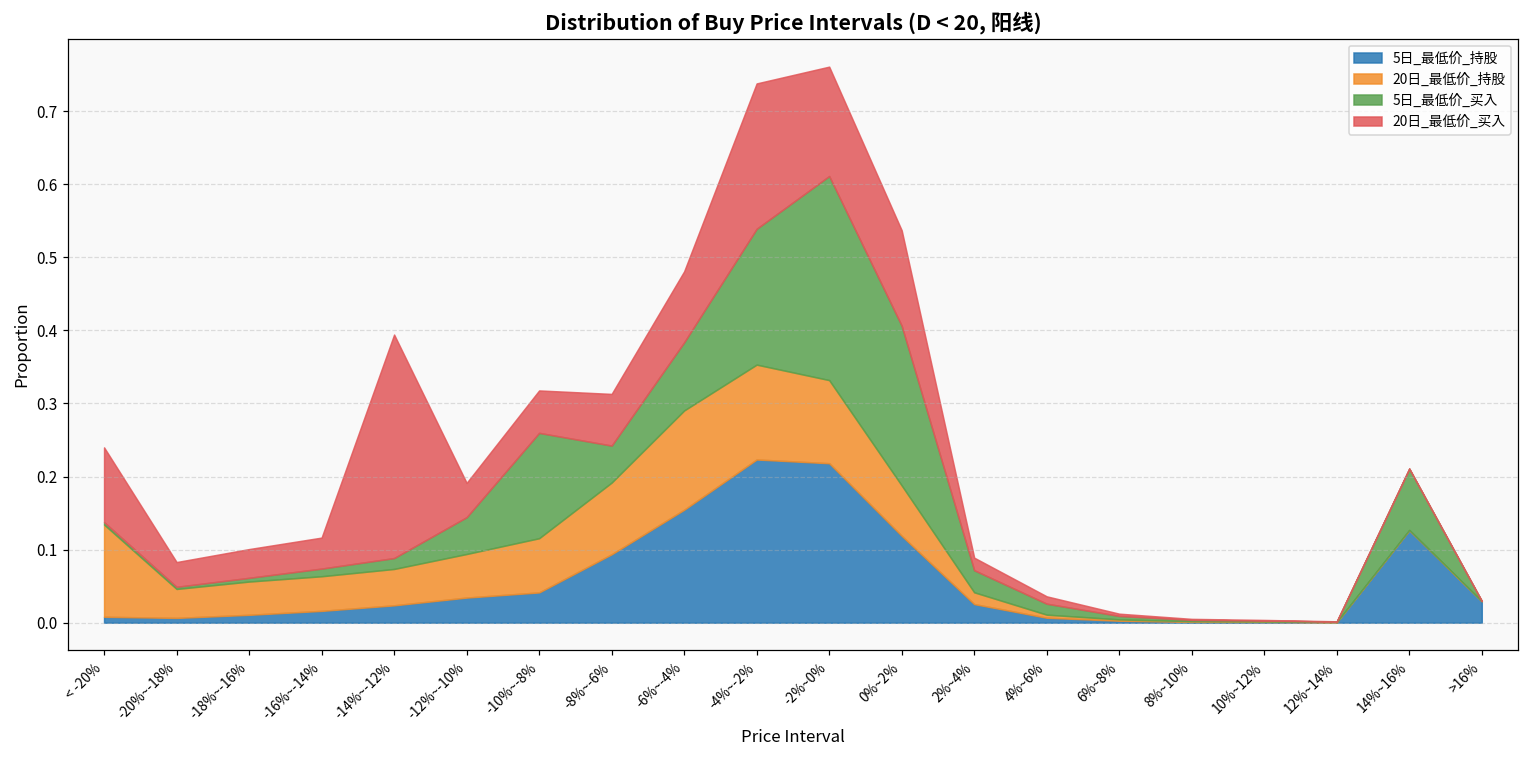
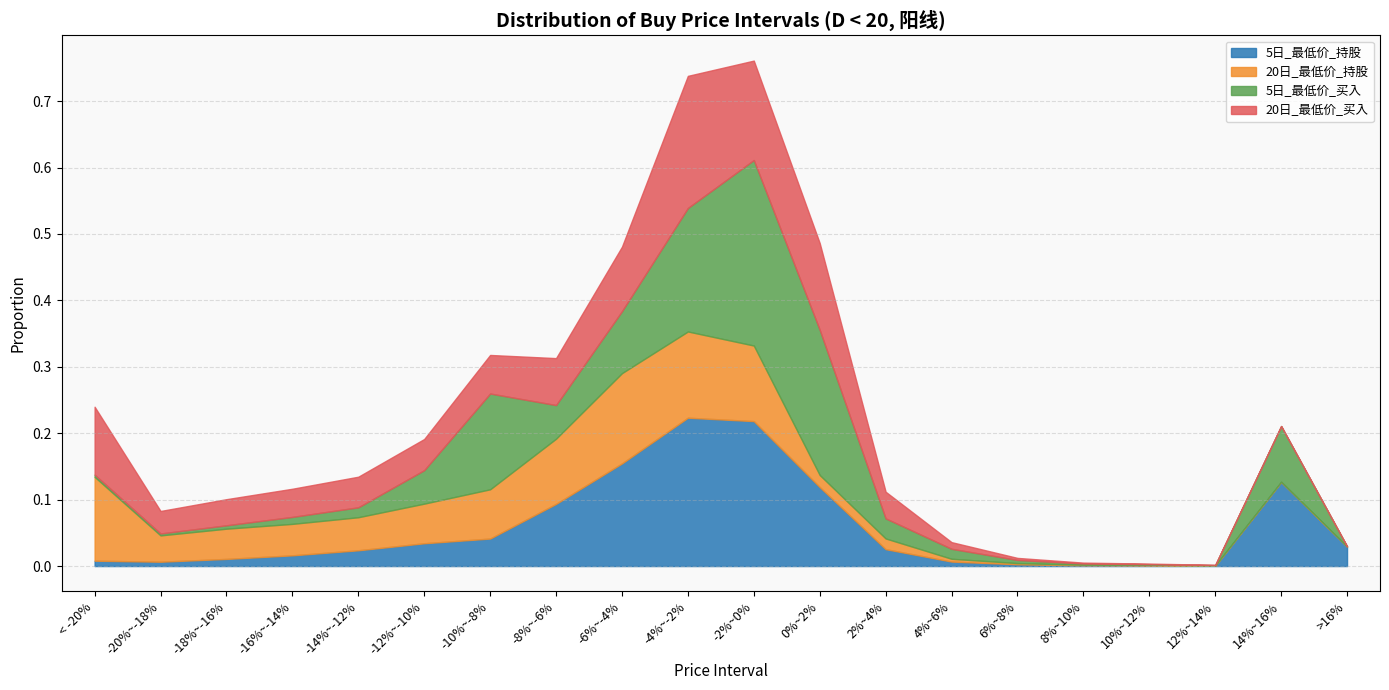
20日_最低价_买入, -14%~-12%: 0.31 -> 0.05
20日_最低价_持股, 0%~2%: 0.07 -> 0.02
20日_最低价_买入, 2%~4%: 0.02 -> 0.04
